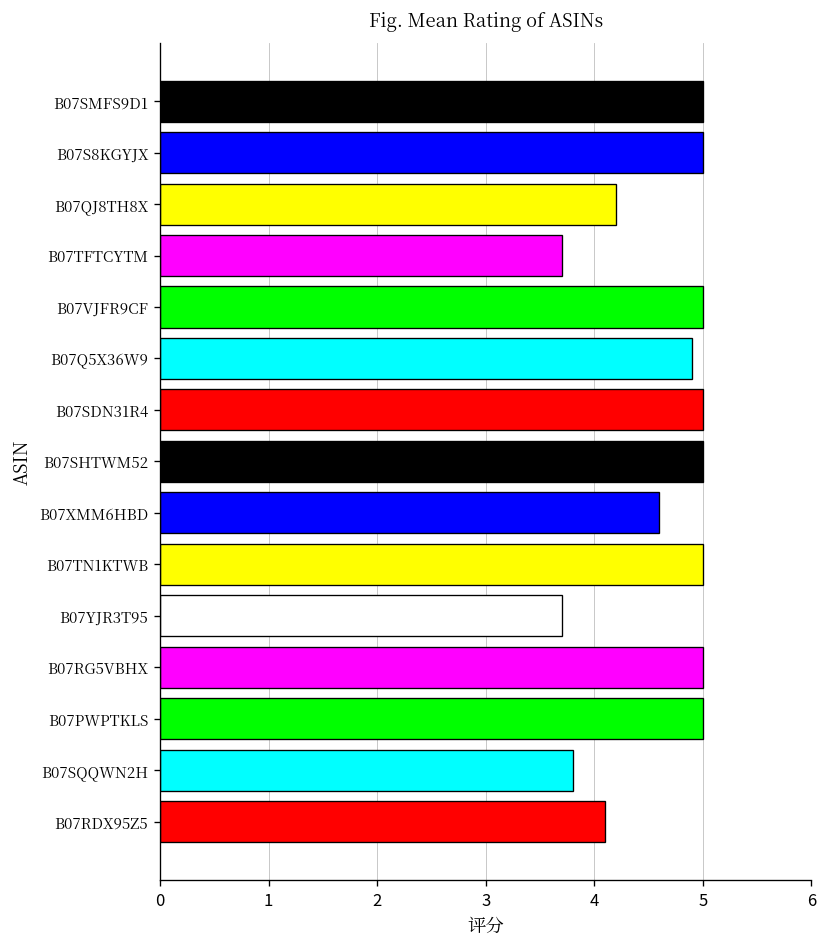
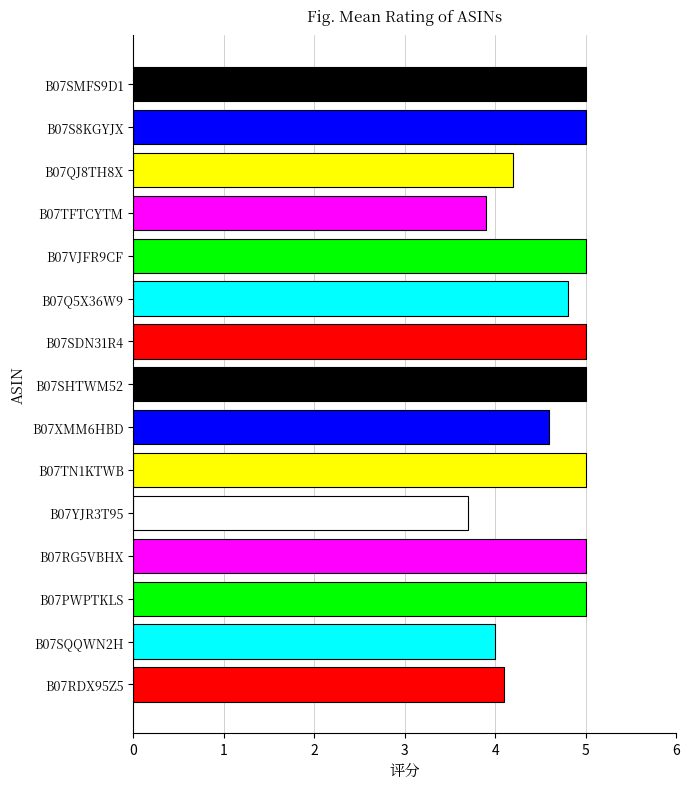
B07TFTCYTM: 3.7 -> 3.9
B07Q5X36W9: 4.9 -> 4.8
B07SQQWN2H: 3.8 -> 4.0
